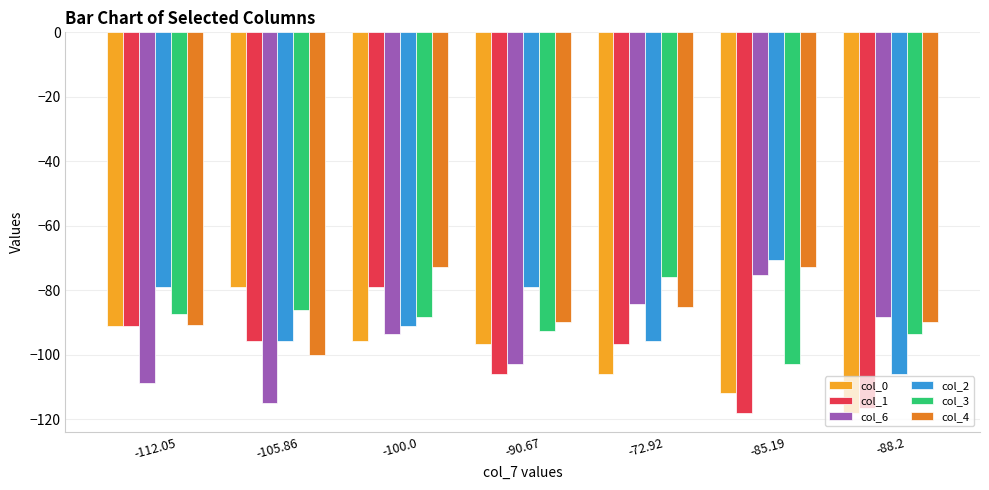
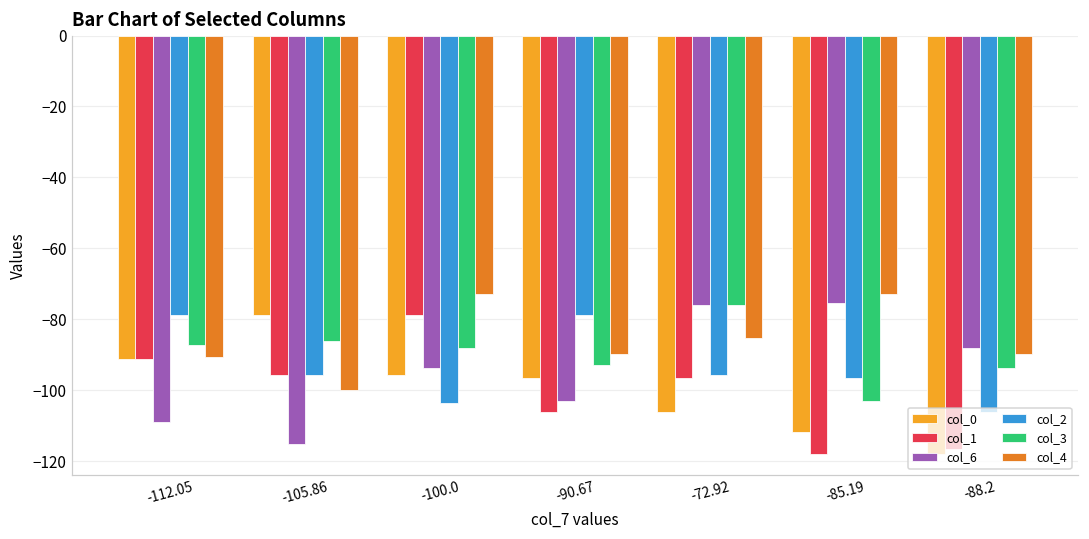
col_2, -100.0: -91 -> -104
col_6, -72.92: -84 -> -76
col_2, -85.19: -71 -> -97
